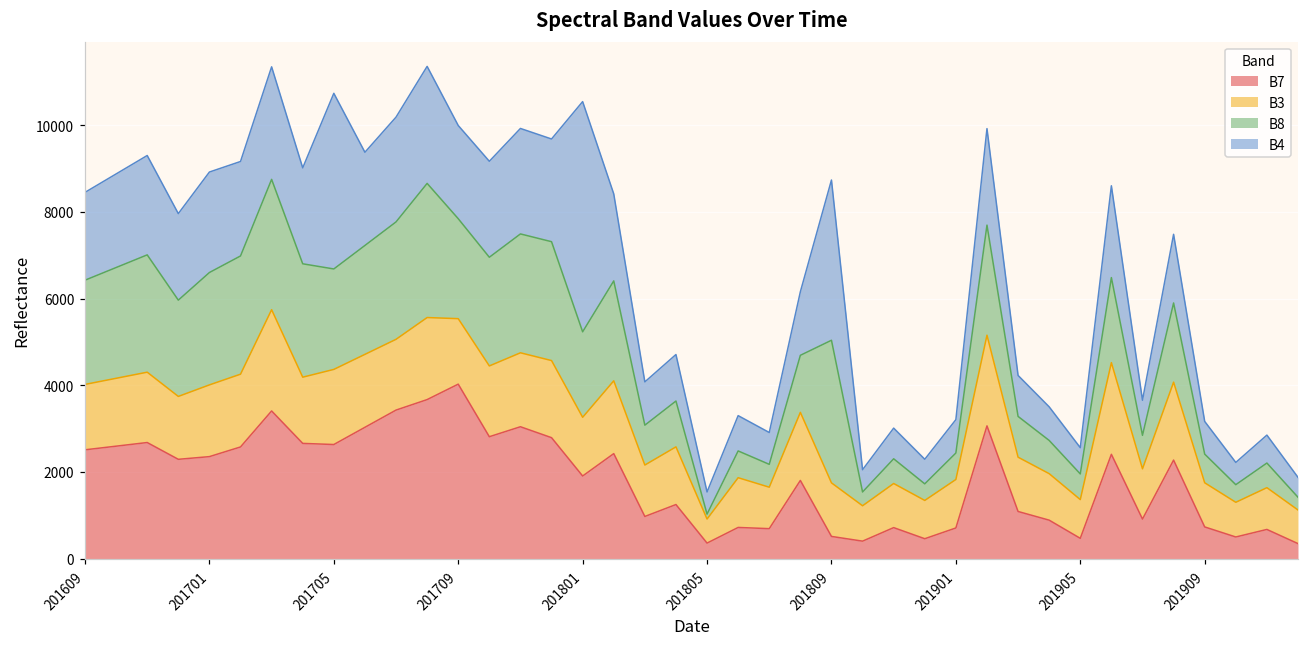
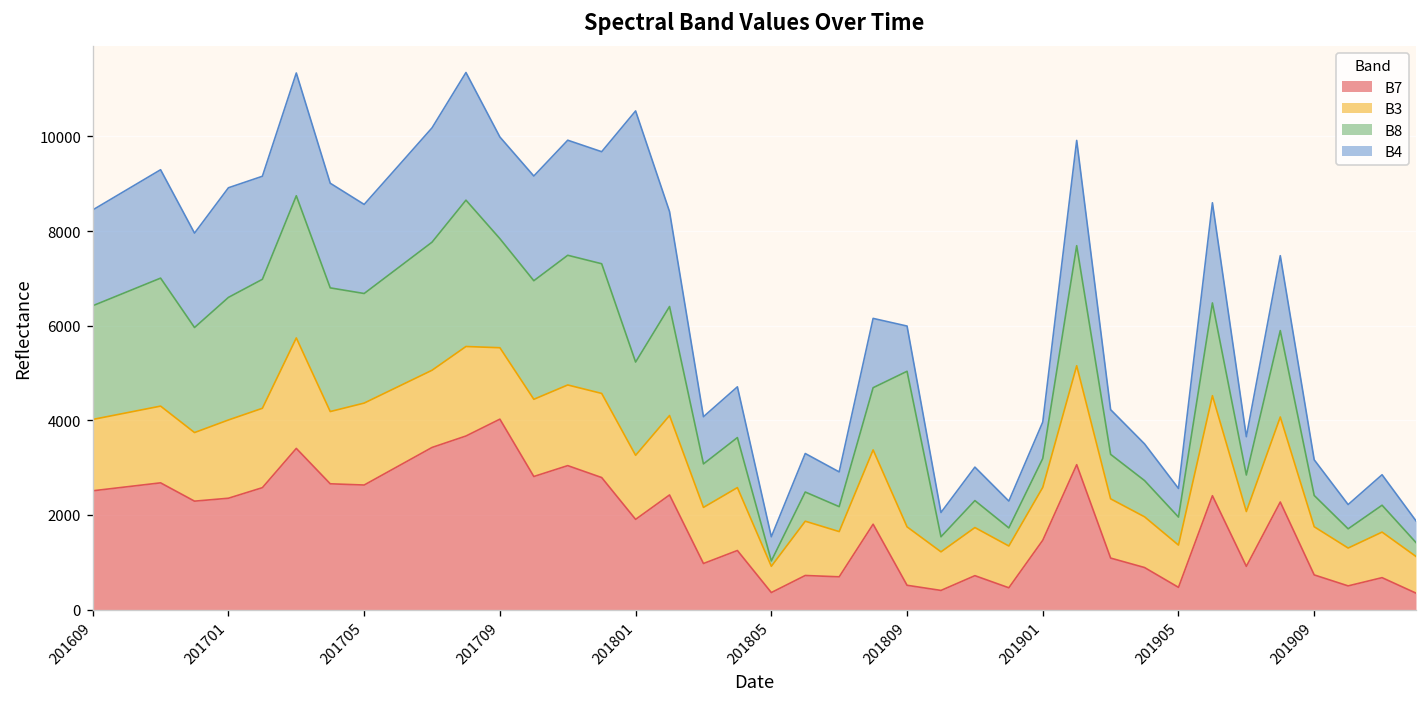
B4, 201705: 4100 -> 1900
B4, 201809: 3700 -> 1000
B7, 201901: 700 -> 1500
